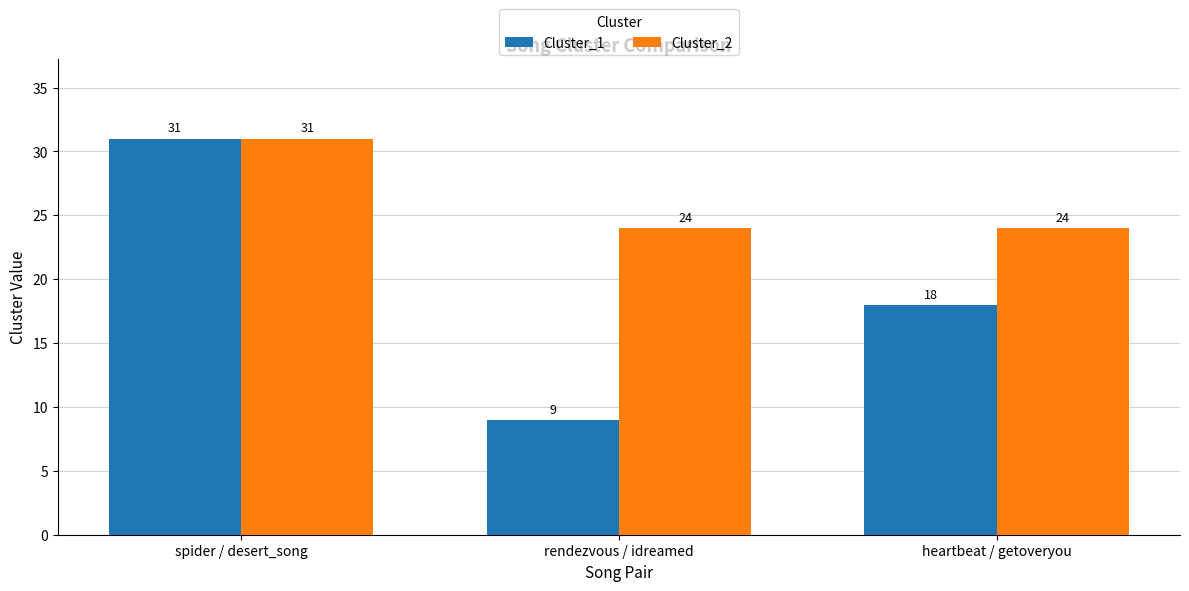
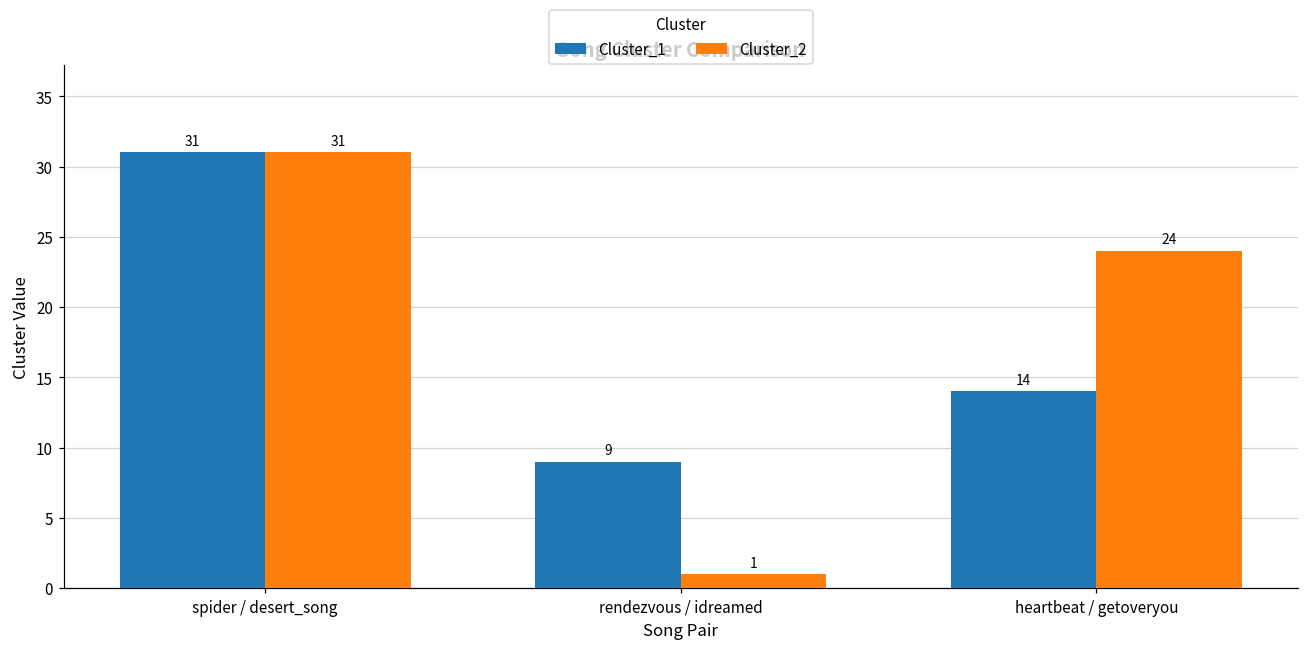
Cluster_2, rendezvous / idreamed: 24 -> 1
Cluster_1, heartbeat / getoveryou: 18 -> 14
